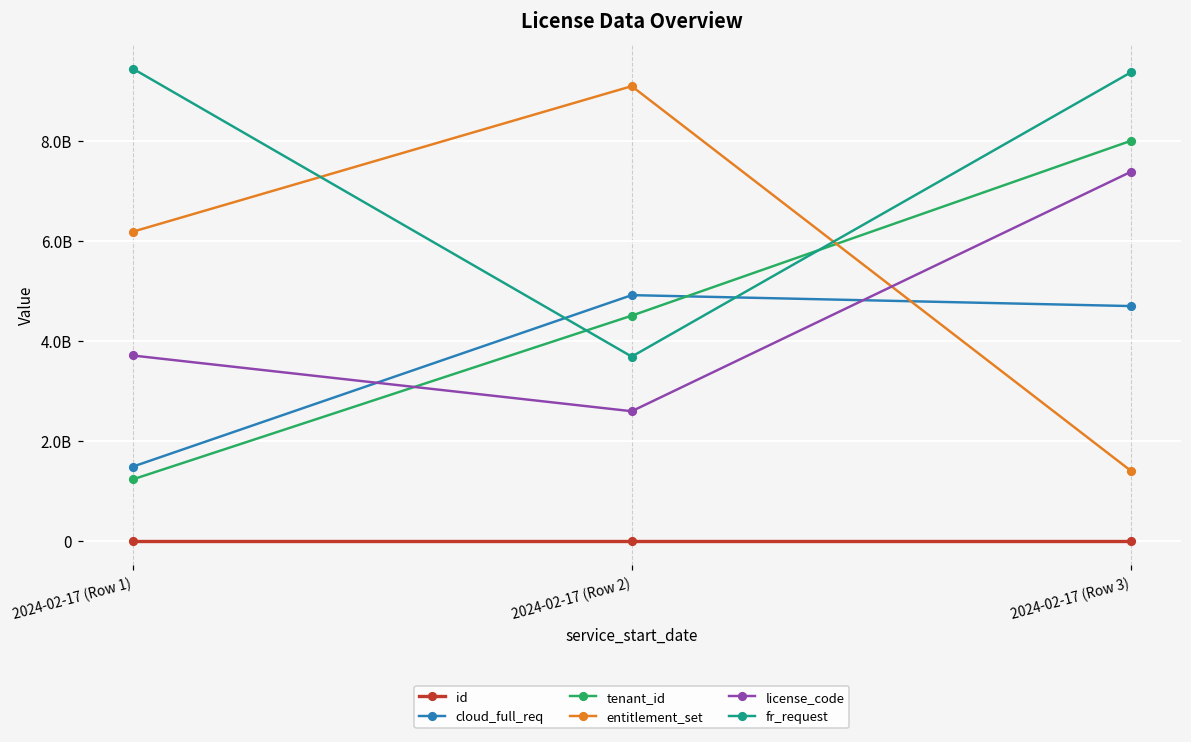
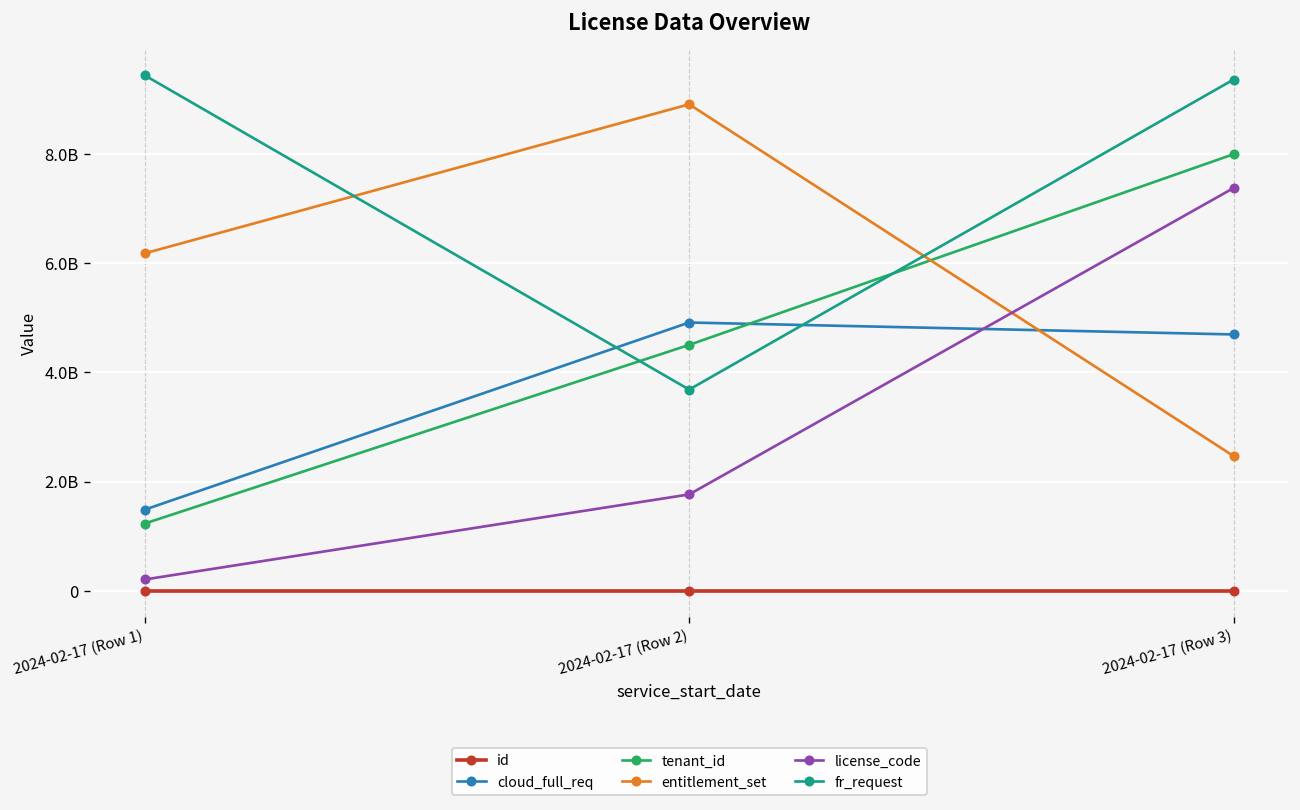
license_code, 2024-02-17 (Row 1): 3700000000 -> 200000000
entitlement_set, 2024-02-17 (Row 2): 9100000000 -> 8900000000
license_code, 2024-02-17 (Row 2): 2600000000 -> 1800000000
entitlement_set, 2024-02-17 (Row 3): 1400000000 -> 2500000000
